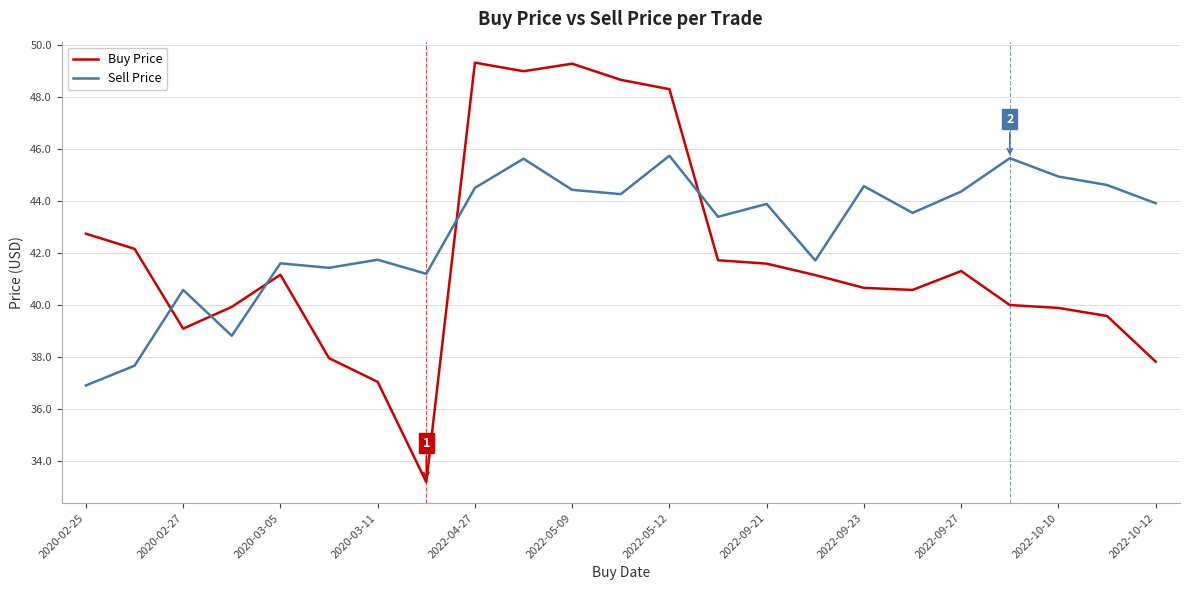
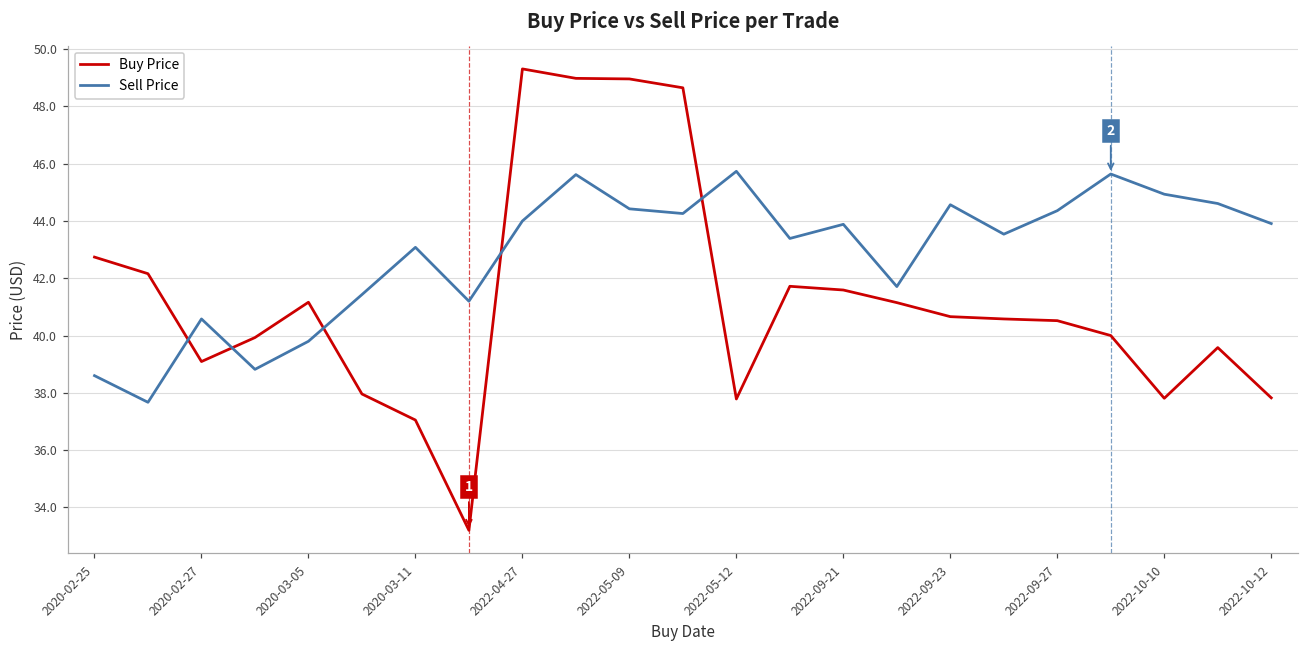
Sell Price, 2020-02-25: 36.9 -> 38.6
Sell Price, 2020-03-05: 41.6 -> 39.8
Sell Price, 2020-03-11: 41.7 -> 43.1
Sell Price, 2022-04-27: 44.5 -> 44.0
Buy Price, 2022-05-09: 49.3 -> 49.0
Buy Price, 2022-05-12: 48.3 -> 37.8
Buy Price, 2022-09-27: 41.3 -> 40.5
Buy Price, 2022-10-10: 39.9 -> 37.8
